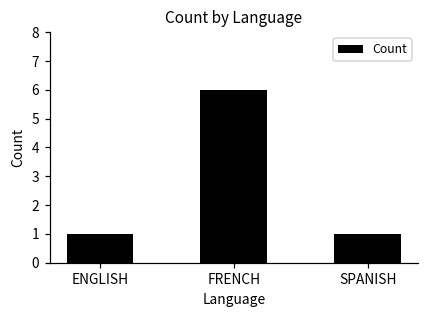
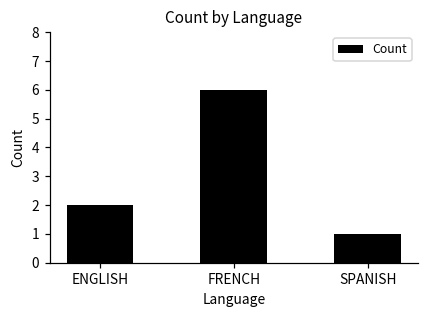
ENGLISH: 1 -> 2
